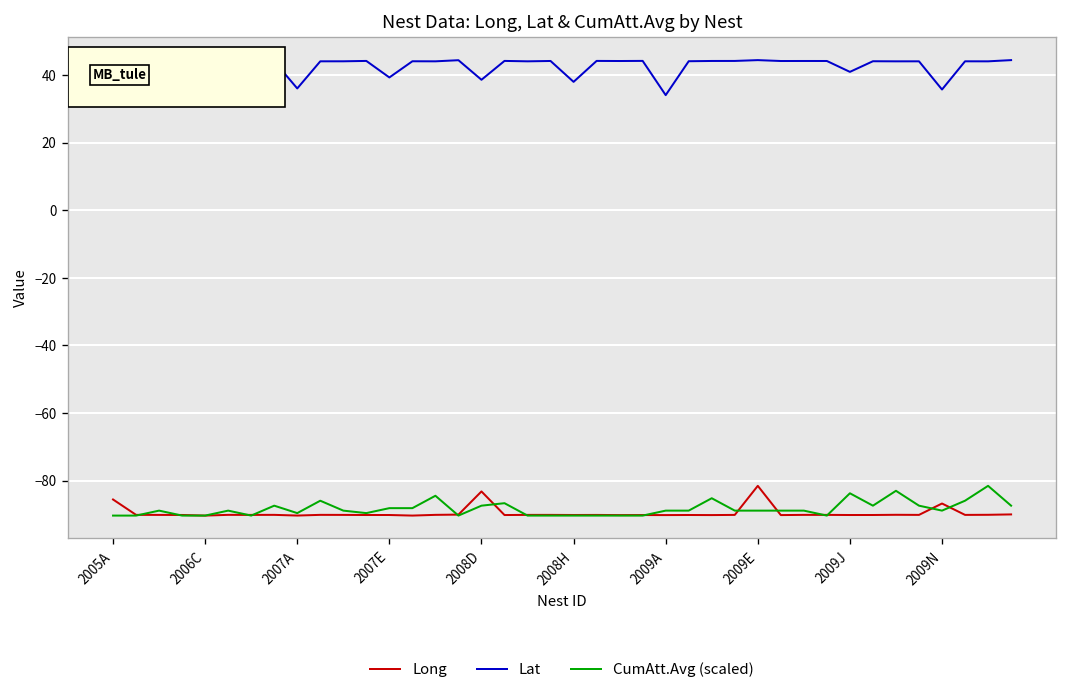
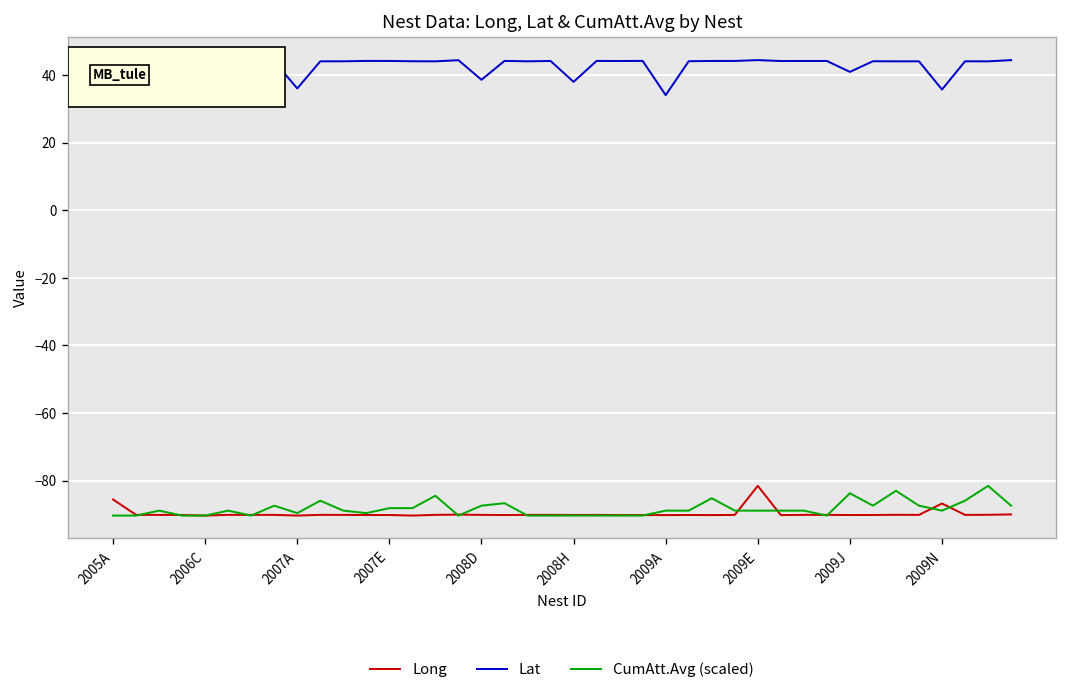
Lat, 2007E: 39 -> 44
Long, 2008D: -83 -> -90
